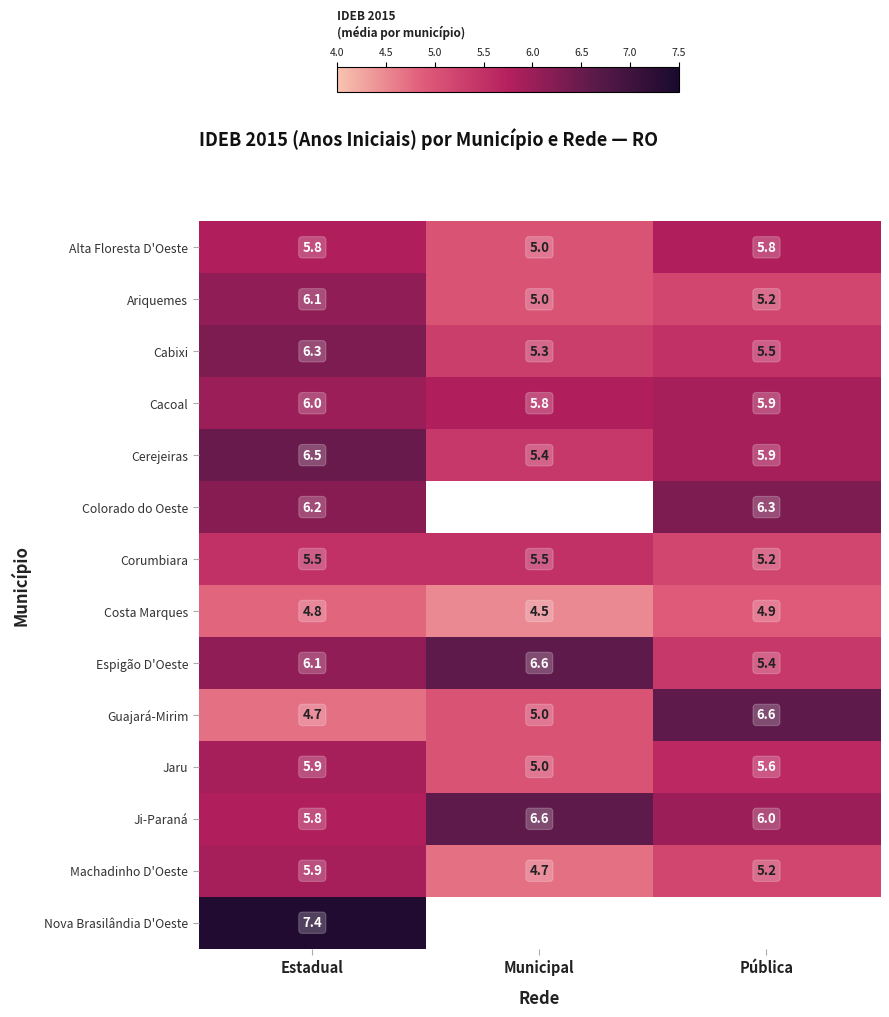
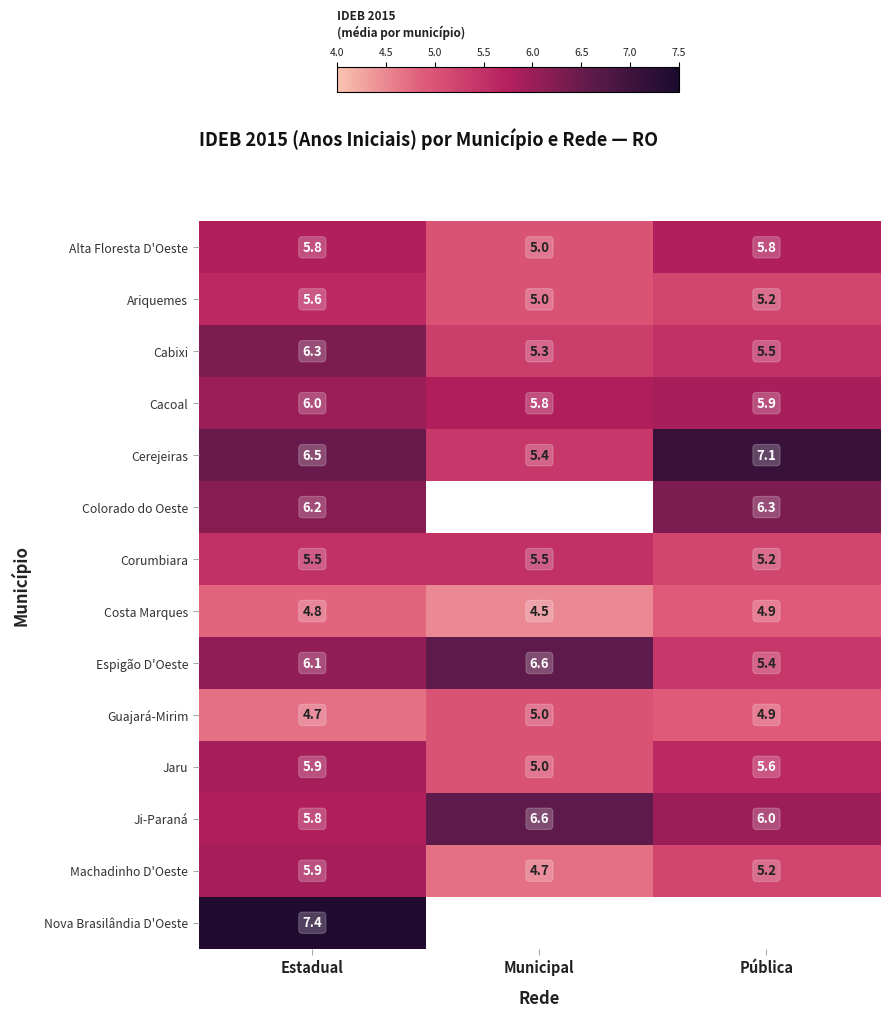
Ariquemes, Estadual: 6.1 -> 5.6
Cerejeiras, Pública: 5.9 -> 7.1
Guajará-Mirim, Pública: 6.6 -> 4.9
